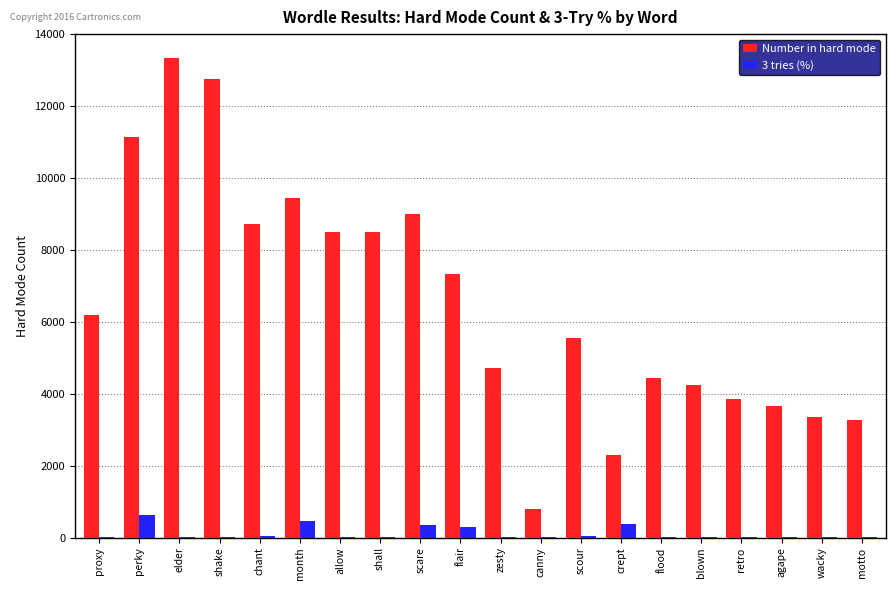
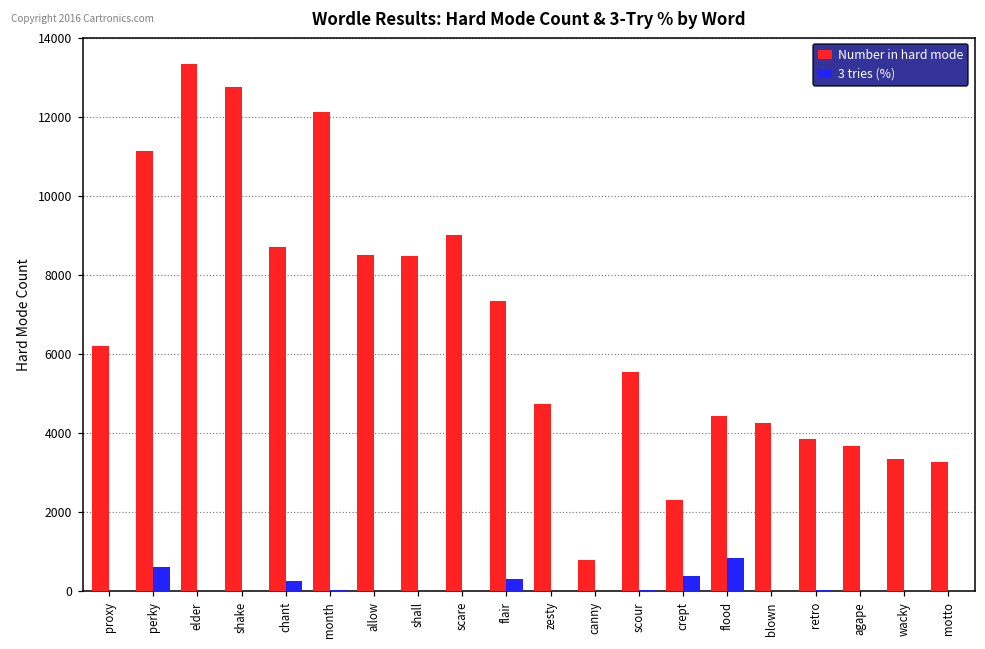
3 tries (%), chant: 0 -> 300
Number in hard mode, month: 9400 -> 12100
3 tries (%), month: 500 -> 0
3 tries (%), scare: 300 -> 0
3 tries (%), flood: 0 -> 800
